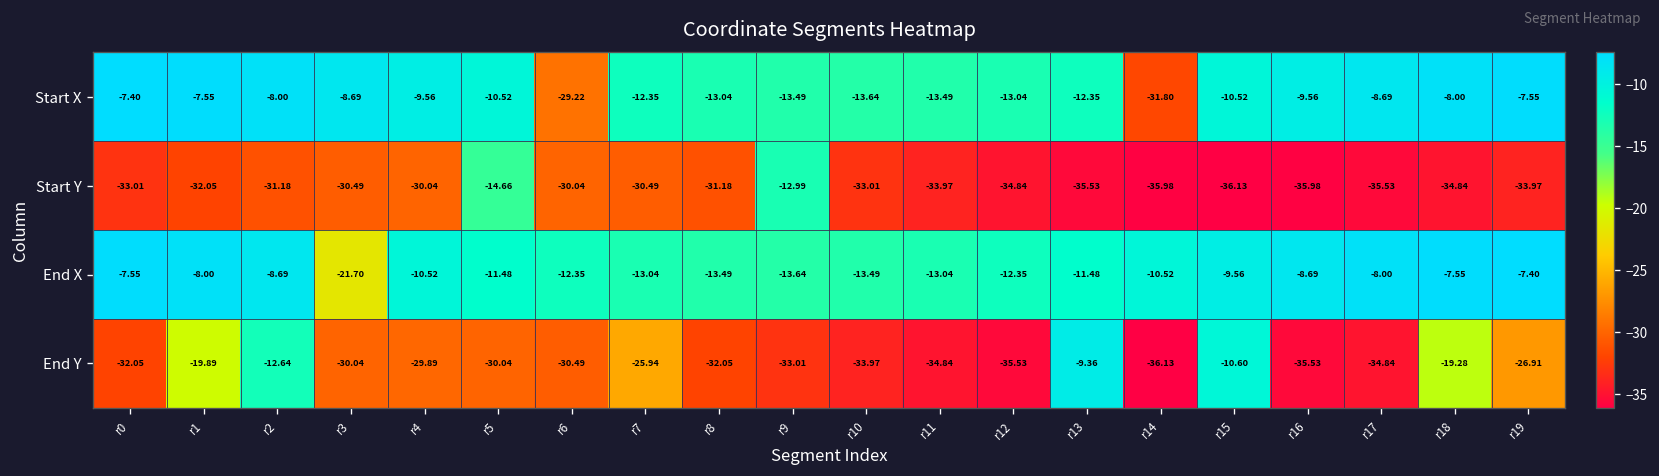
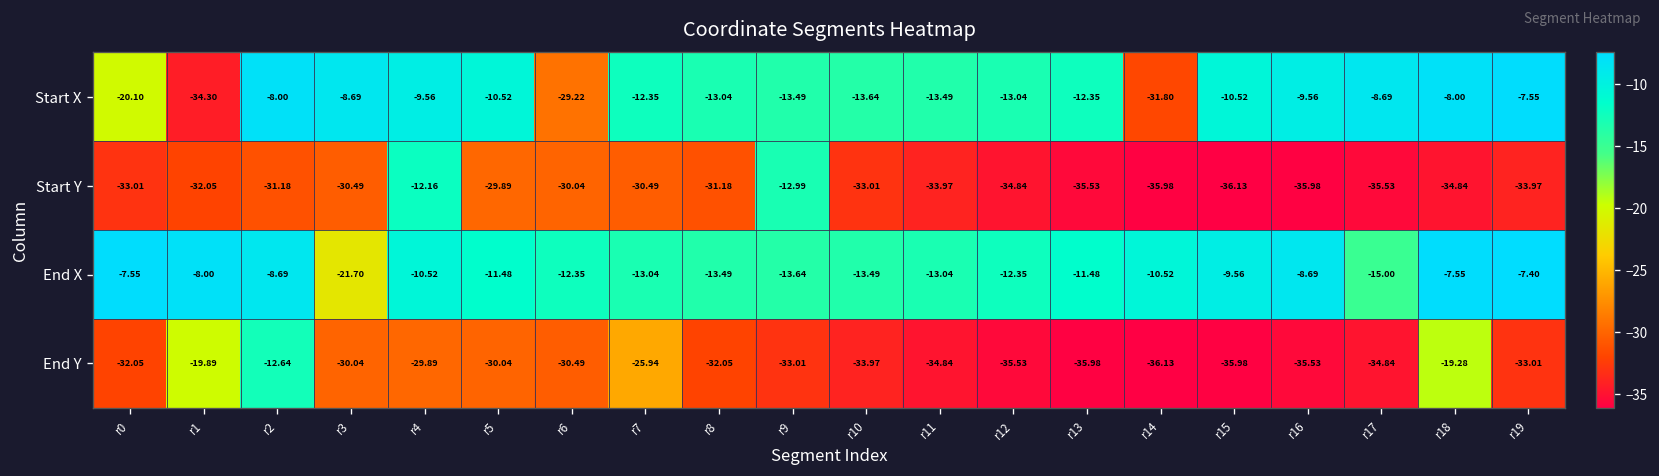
Start X, r0: -7.40 -> -20.10
Start X, r1: -7.55 -> -34.30
Start Y, r4: -30.04 -> -12.16
Start Y, r5: -14.66 -> -29.89
End X, r17: -8.00 -> -15.00
End Y, r13: -9.36 -> -35.98
End Y, r15: -10.60 -> -35.98
End Y, r19: -26.91 -> -33.01
